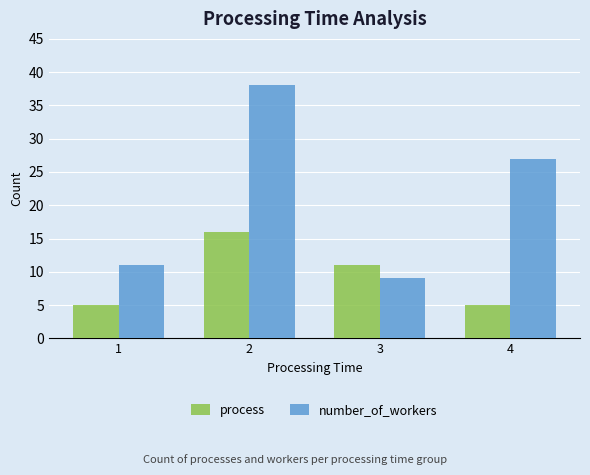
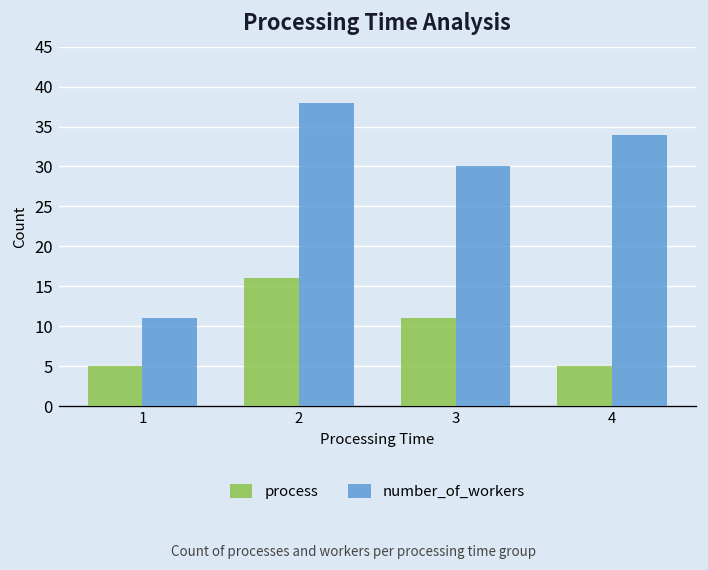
number_of_workers, 3: 9 -> 30
number_of_workers, 4: 27 -> 34
